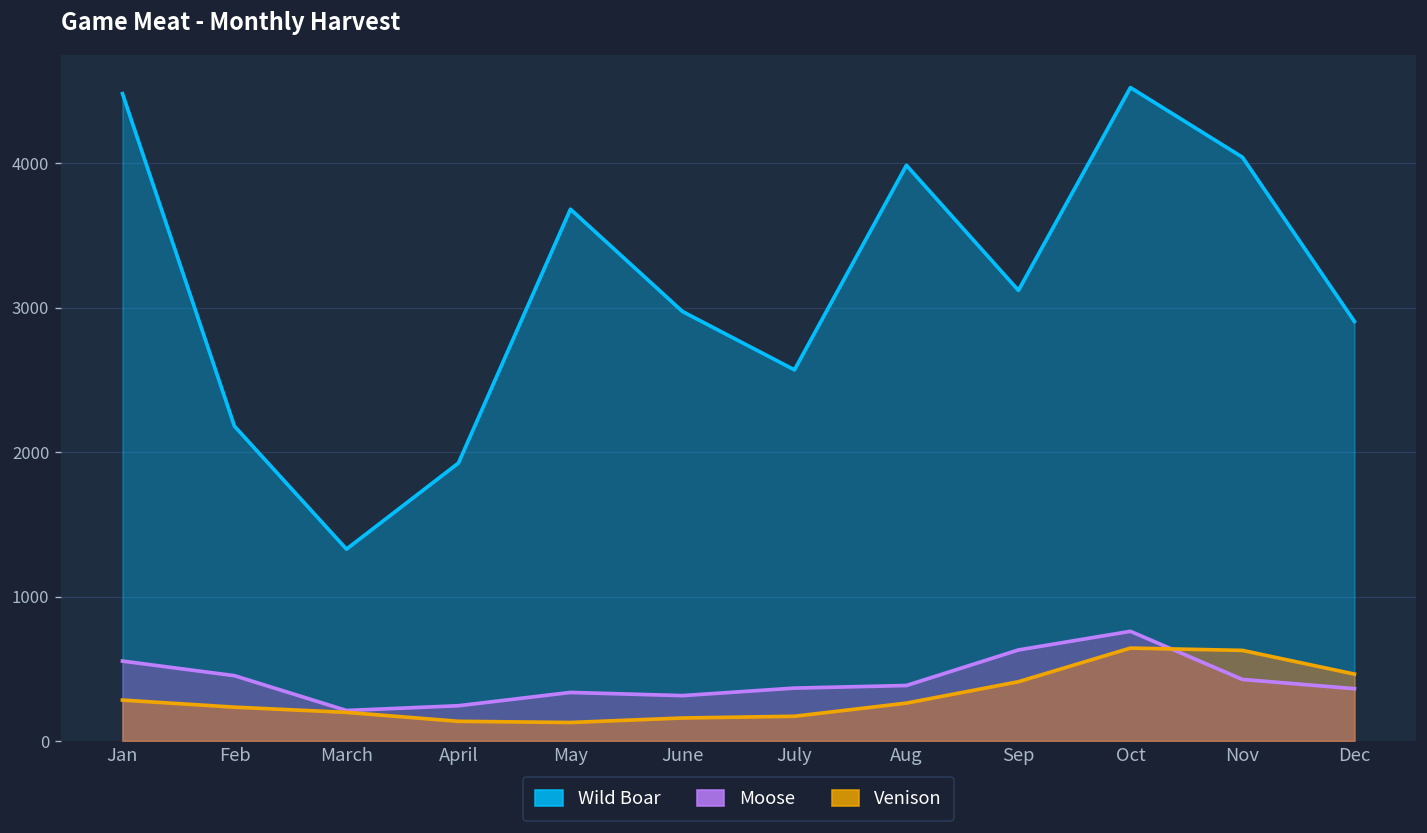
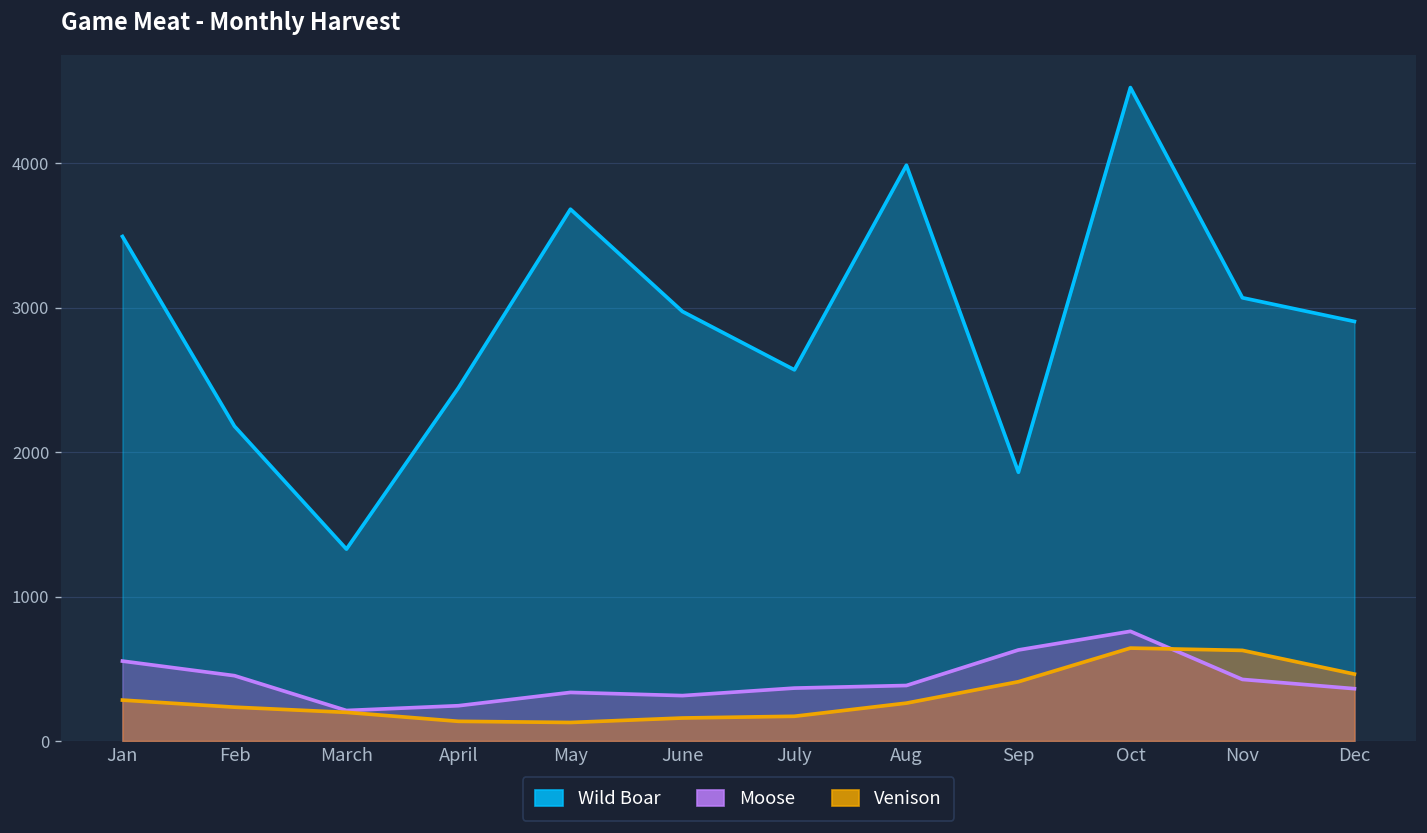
Wild Boar, Jan: 4480 -> 3490
Wild Boar, April: 1920 -> 2450
Wild Boar, Sep: 3120 -> 1860
Wild Boar, Nov: 4040 -> 3070
